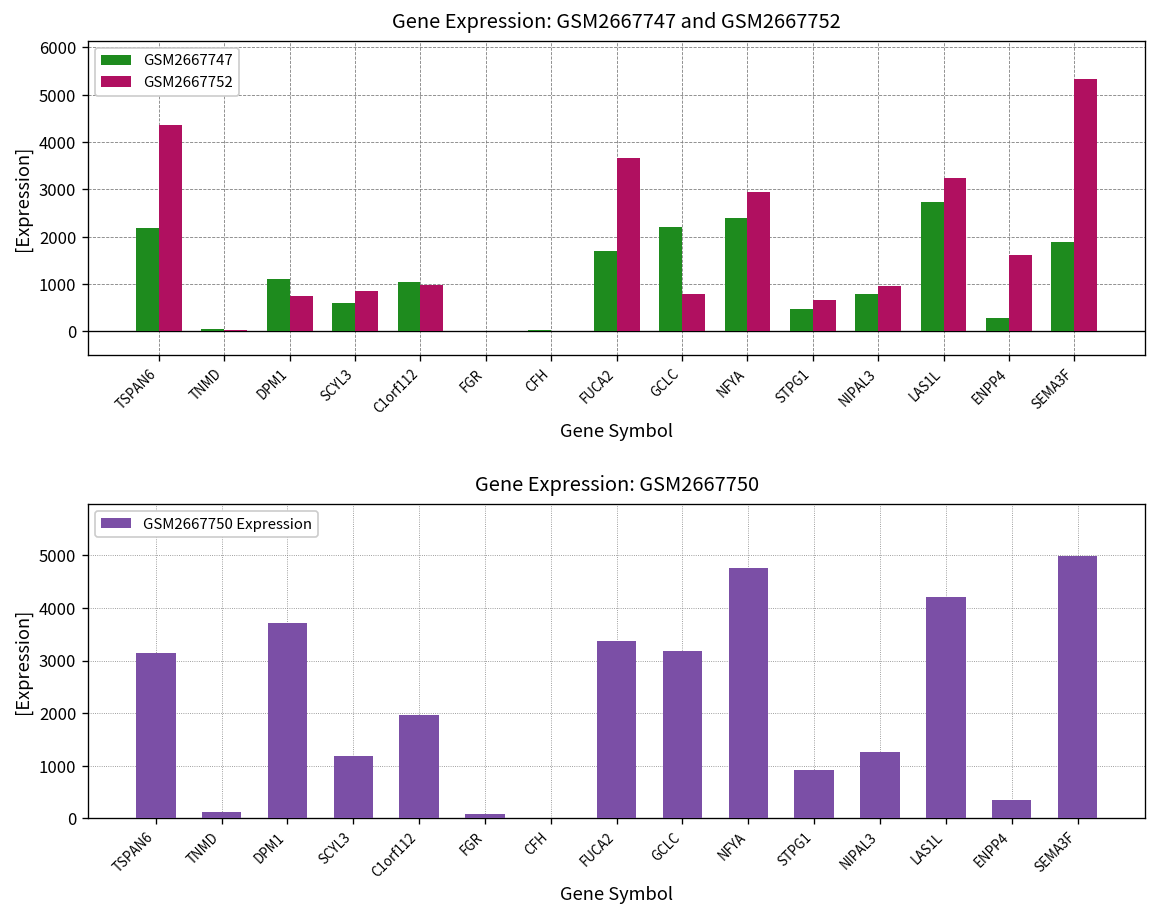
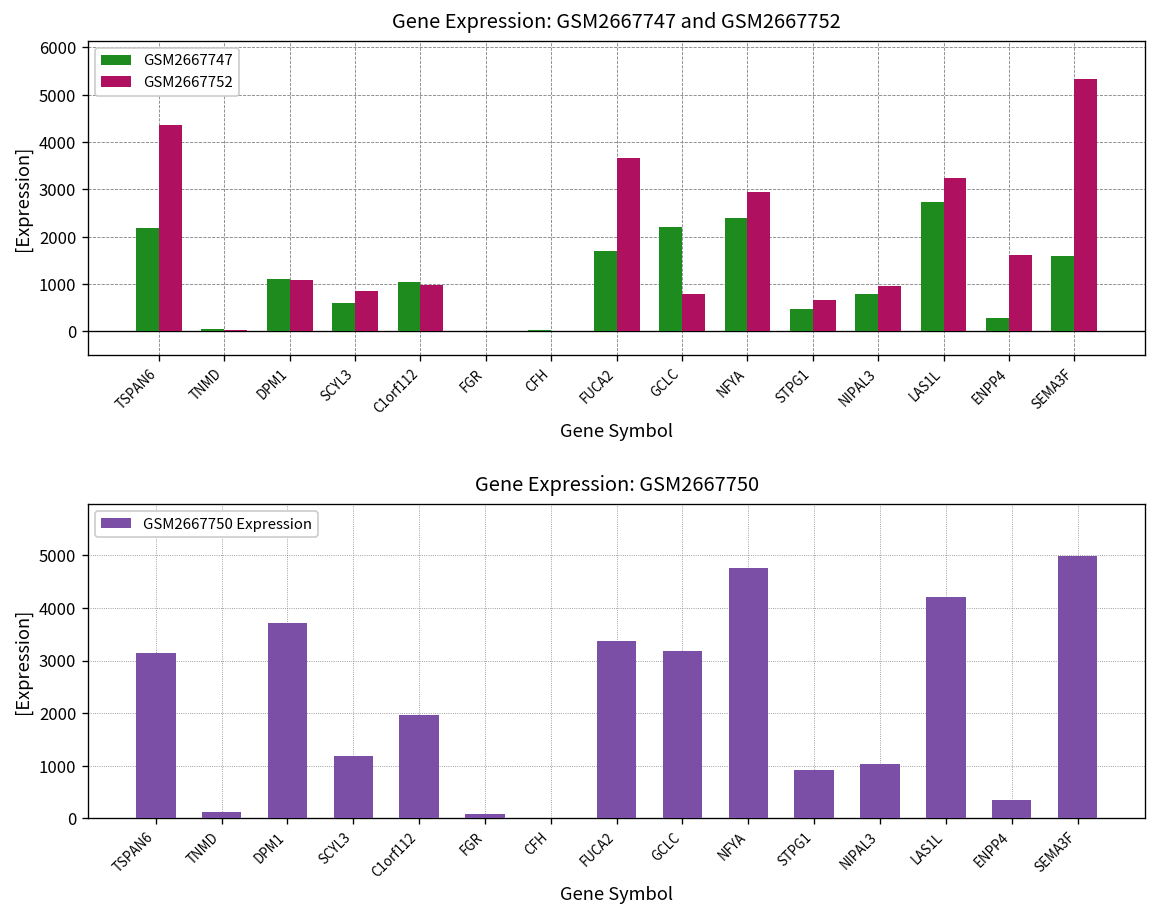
Gene Expression: GSM2667747 and GSM2667752, GSM2667752, DPM1: 800 -> 1100
Gene Expression: GSM2667747 and GSM2667752, GSM2667747, SEMA3F: 1900 -> 1600
Gene Expression: GSM2667750, NIPAL3: 1300 -> 1000
